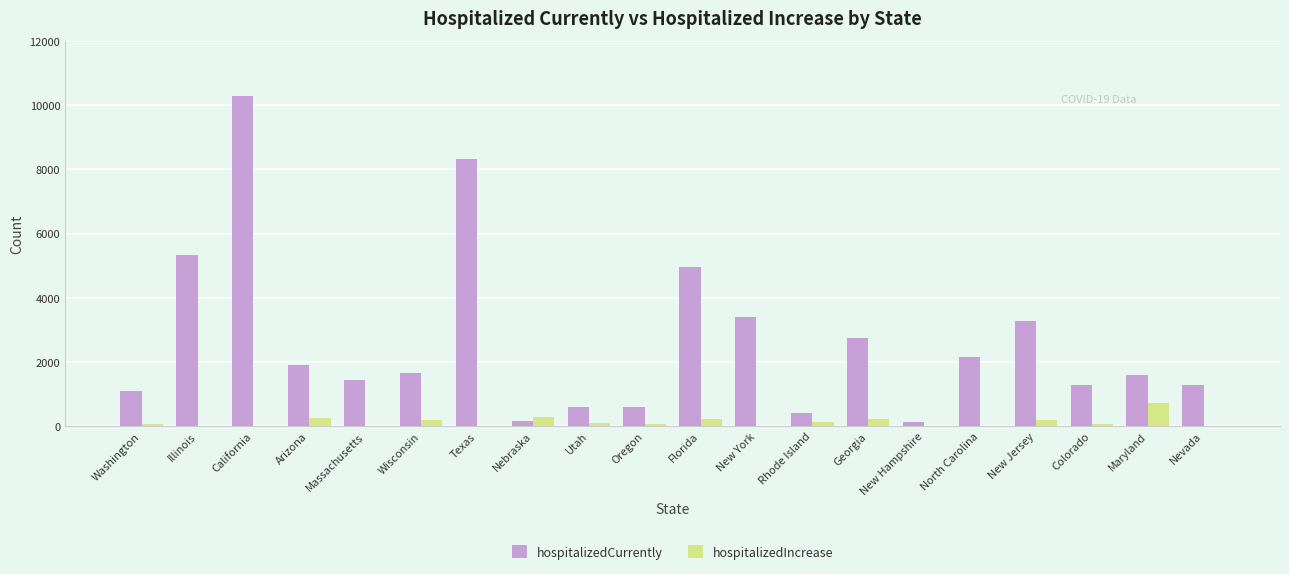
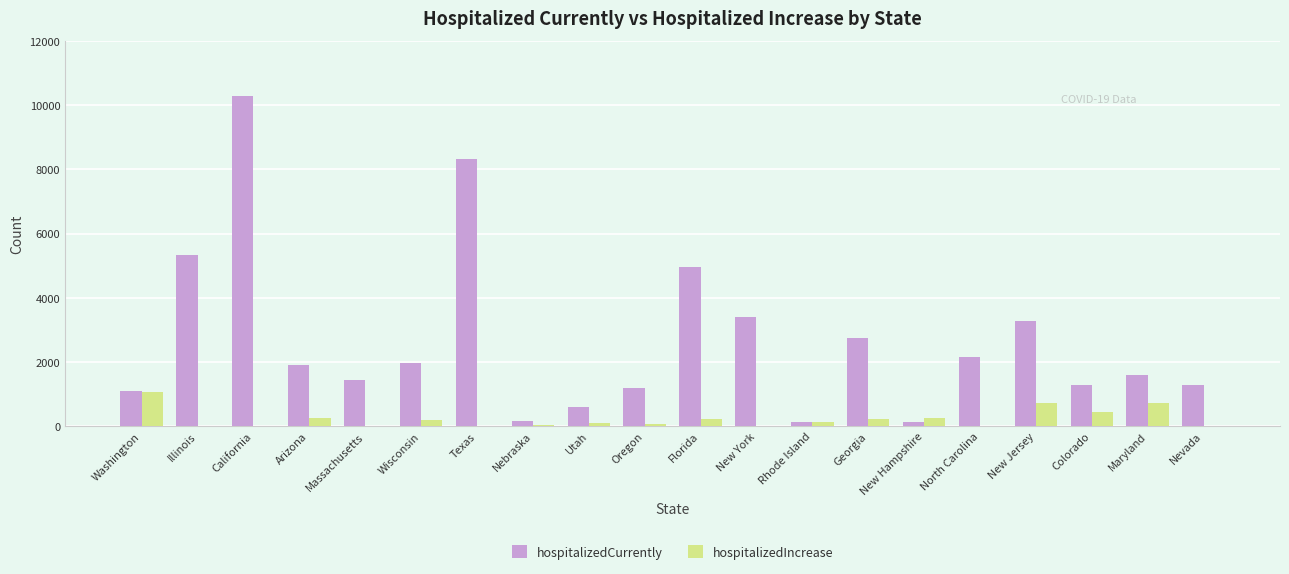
hospitalizedIncrease, Washington: 100 -> 1100
hospitalizedCurrently, Wisconsin: 1700 -> 2000
hospitalizedIncrease, Nebraska: 300 -> 0
hospitalizedCurrently, Oregon: 600 -> 1200
hospitalizedCurrently, Rhode Island: 400 -> 100
hospitalizedIncrease, New Hampshire: 0 -> 300
hospitalizedIncrease, New Jersey: 200 -> 700
hospitalizedIncrease, Colorado: 100 -> 400
